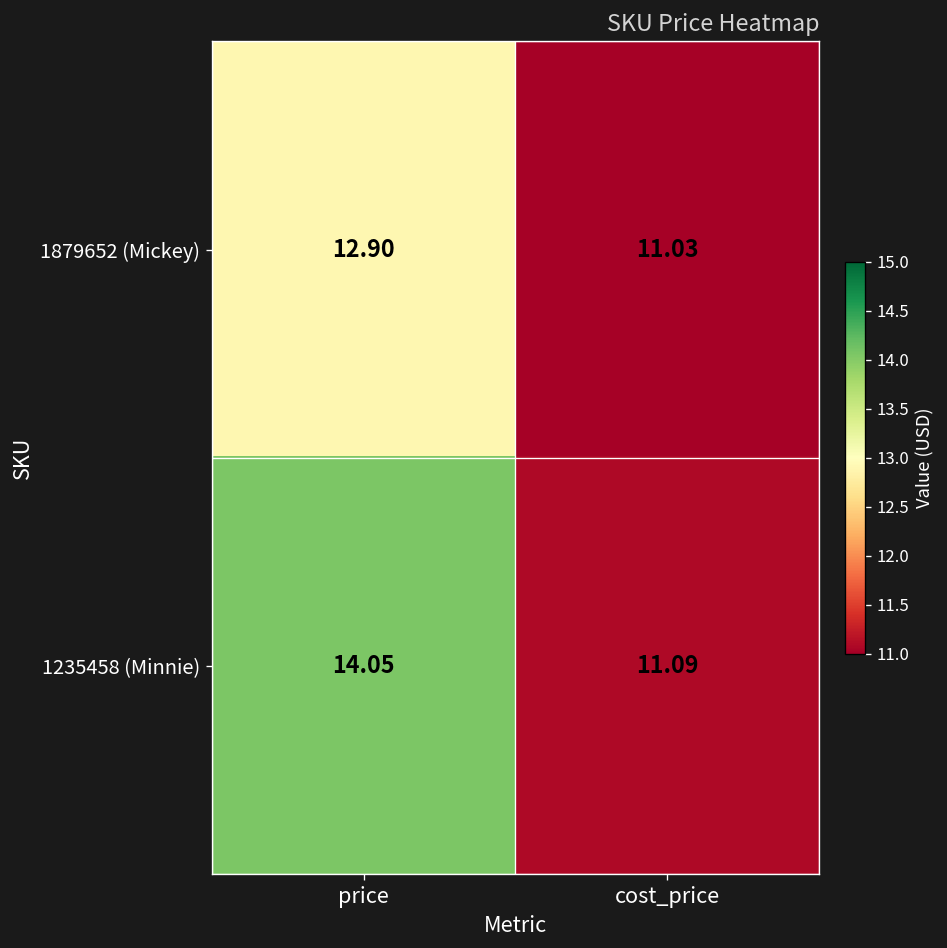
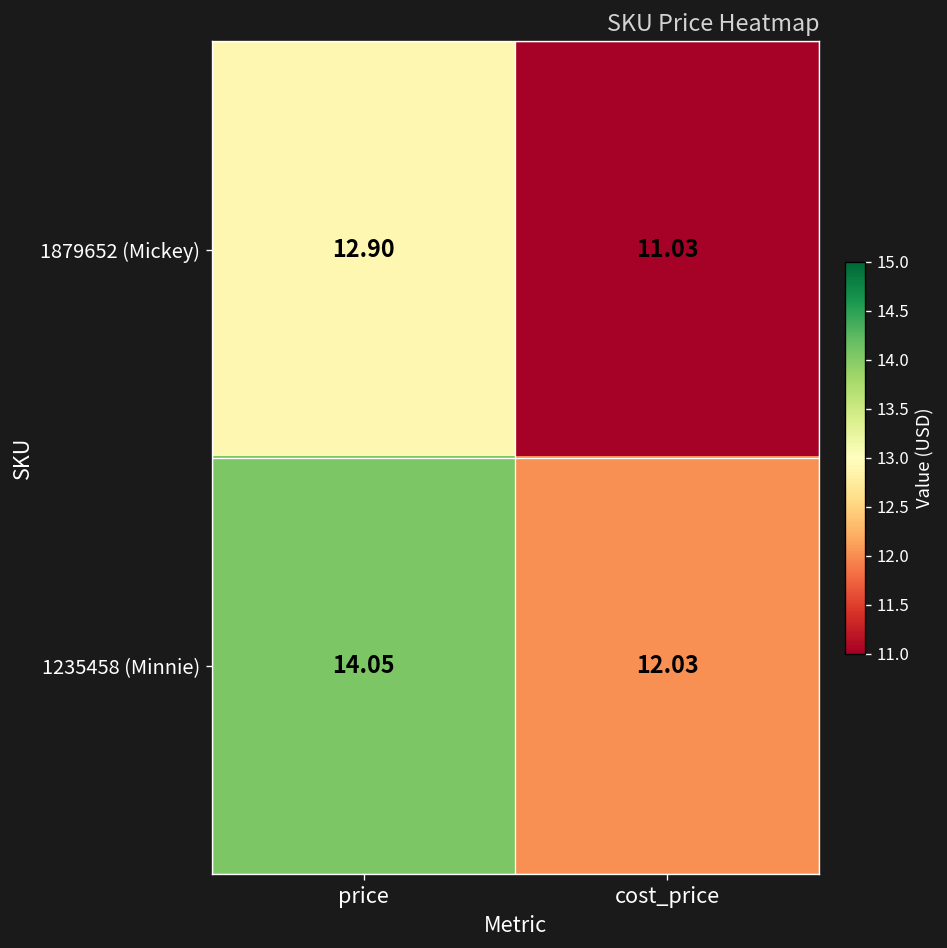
1235458 (Minnie), cost_price: 11.09 -> 12.03
